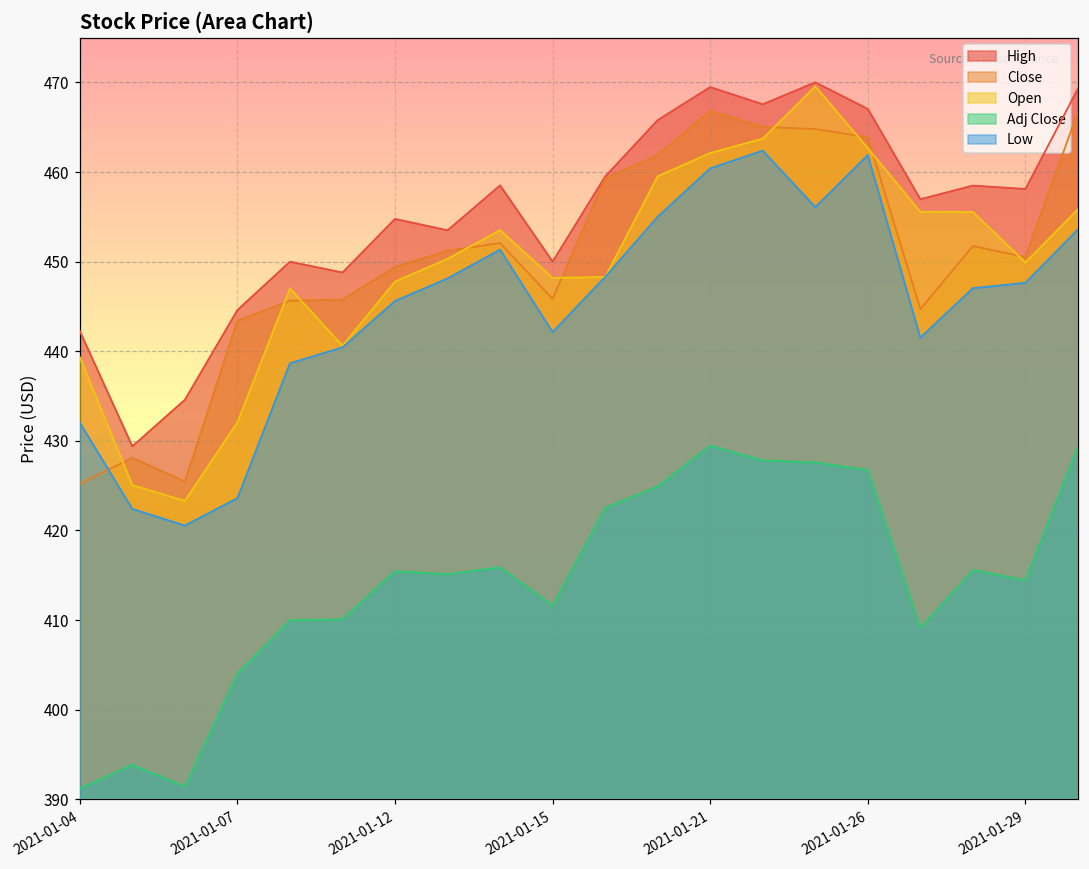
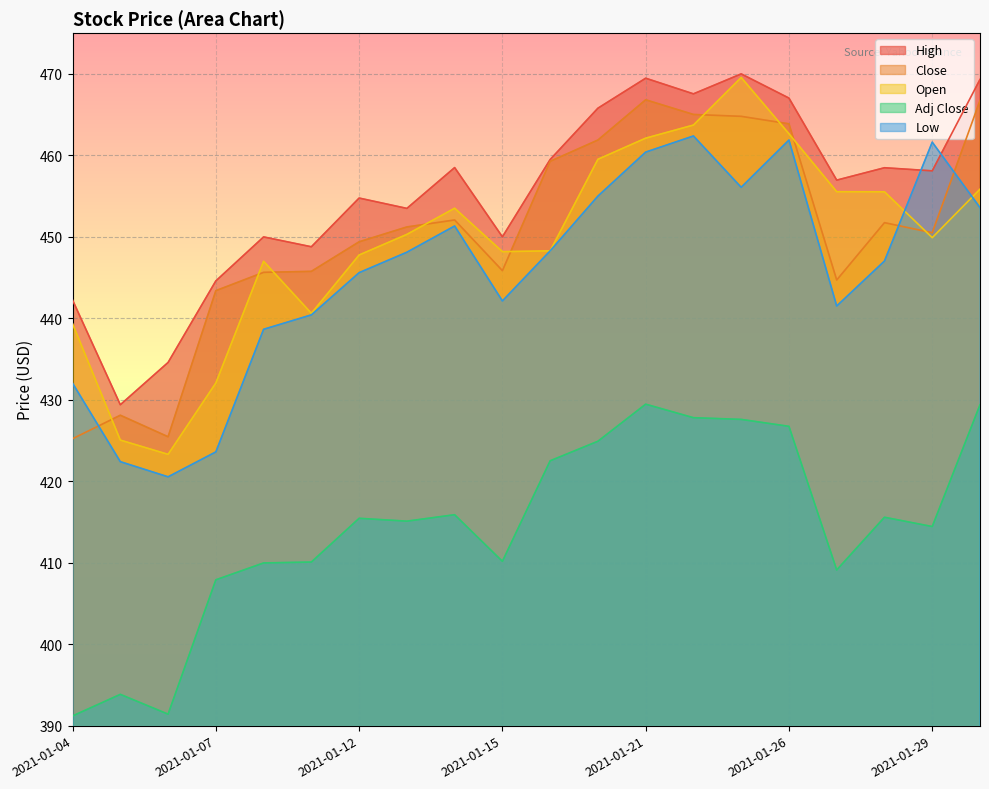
Adj Close, 2021-01-07: 404 -> 408
Adj Close, 2021-01-15: 412 -> 410
Low, 2021-01-29: 448 -> 462
